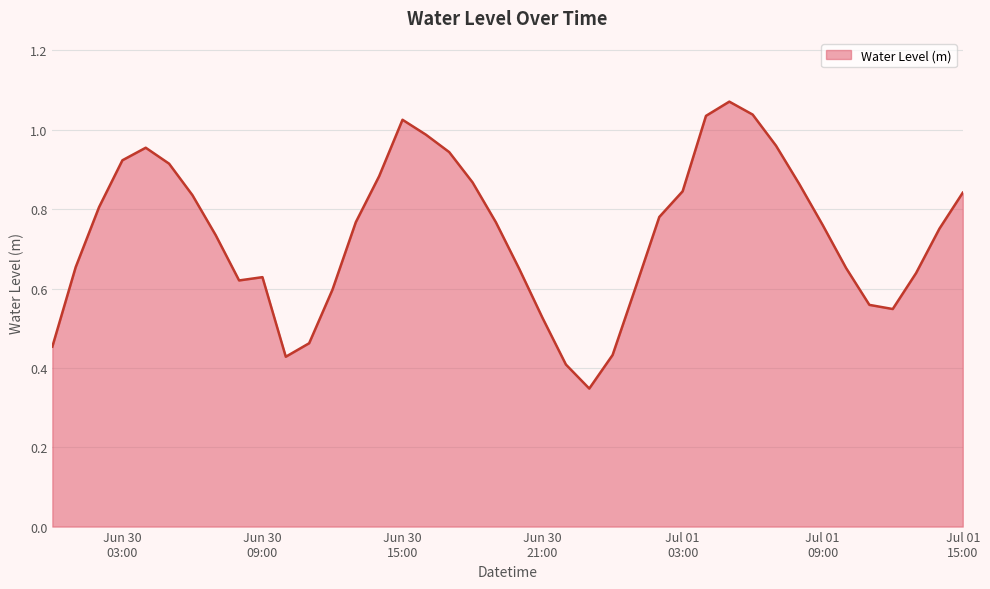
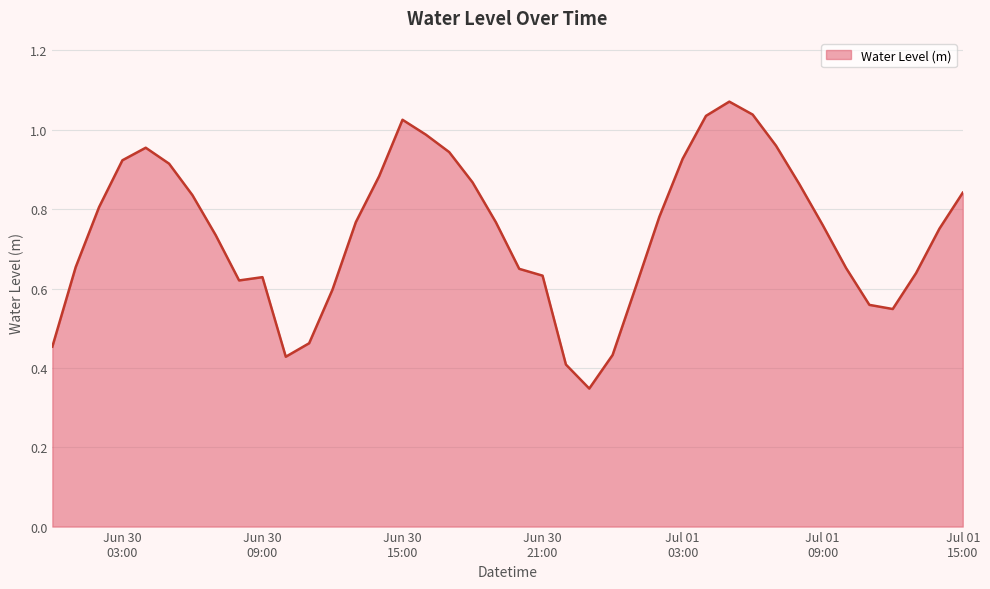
Jun 30 21:00: 0.53 -> 0.63
Jul 01 03:00: 0.85 -> 0.93
